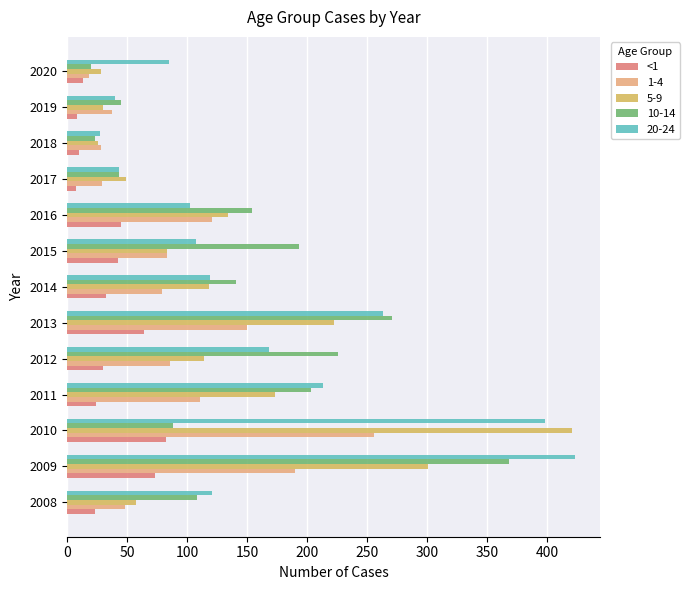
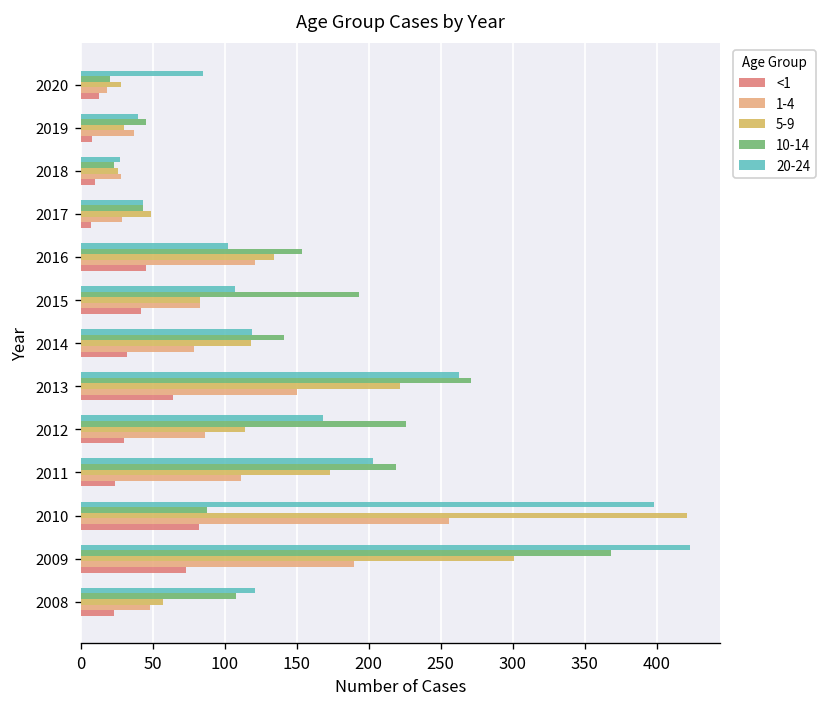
20-24, 2011: 213 -> 203
10-14, 2011: 203 -> 219
